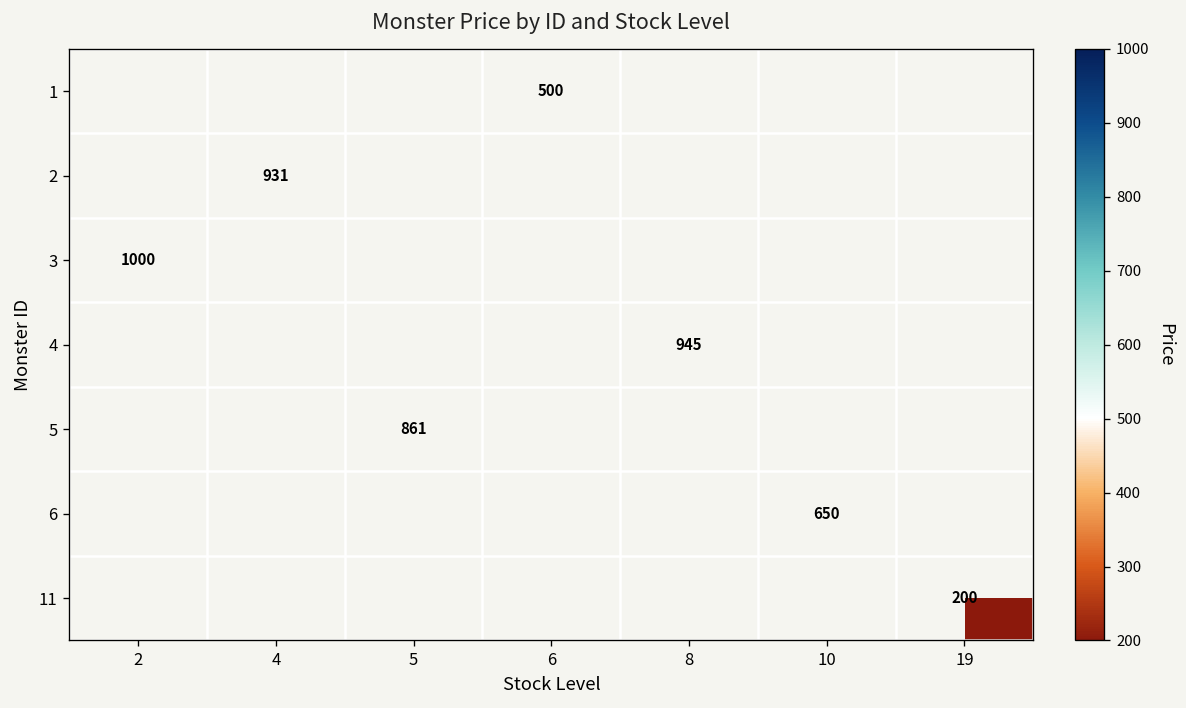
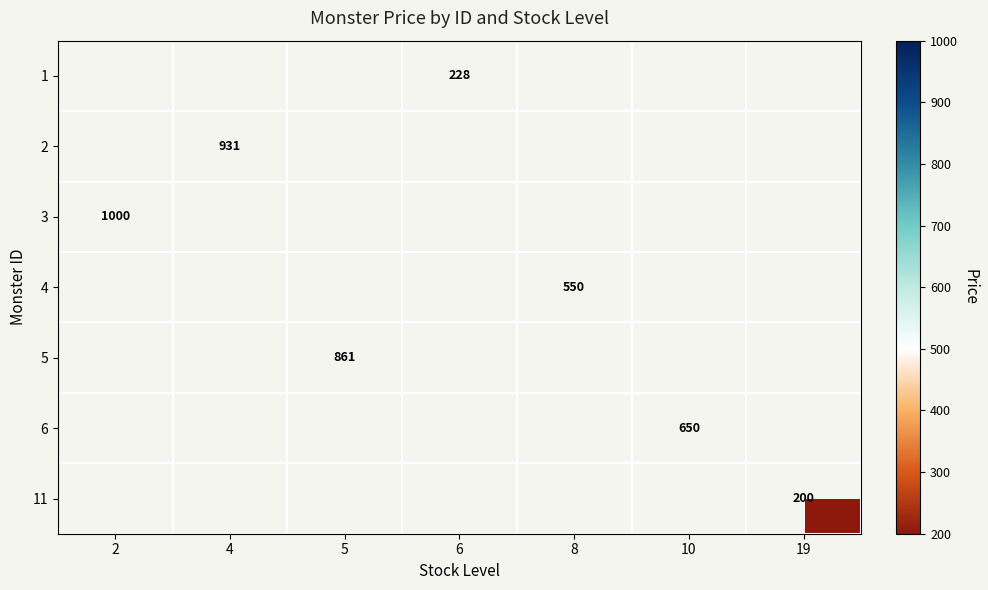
1, 6: 500 -> 228
4, 8: 945 -> 550
